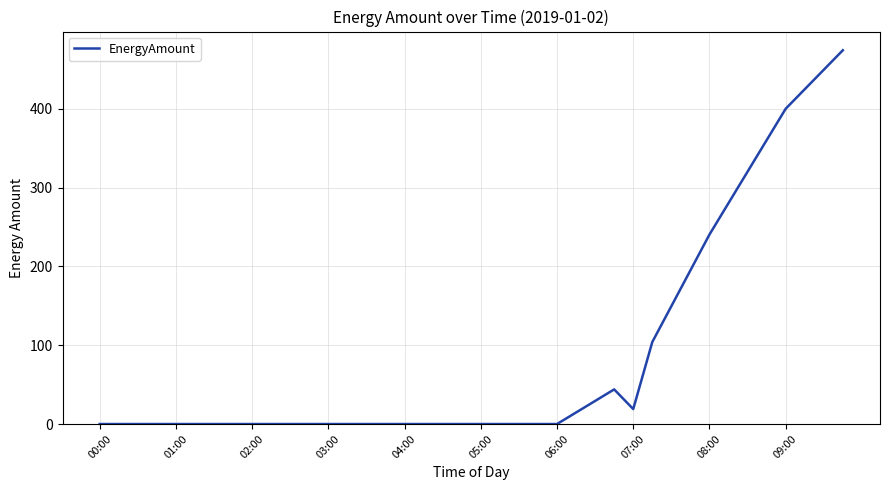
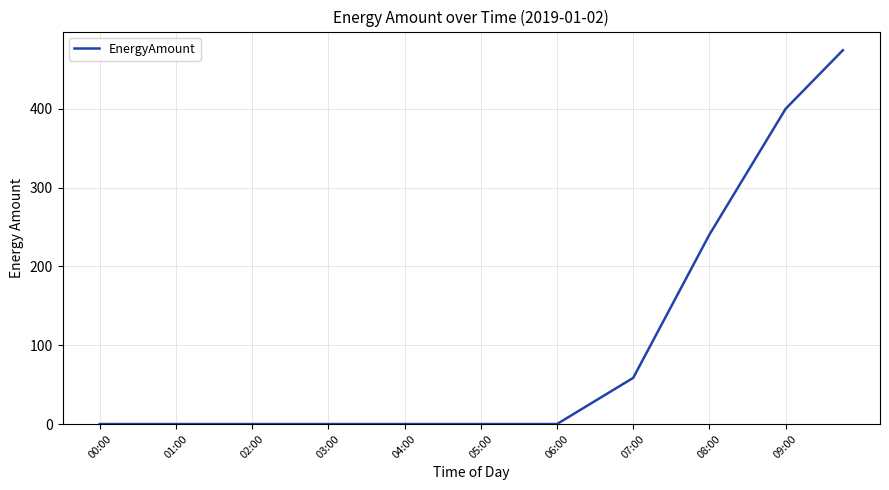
07:00: 20 -> 60
